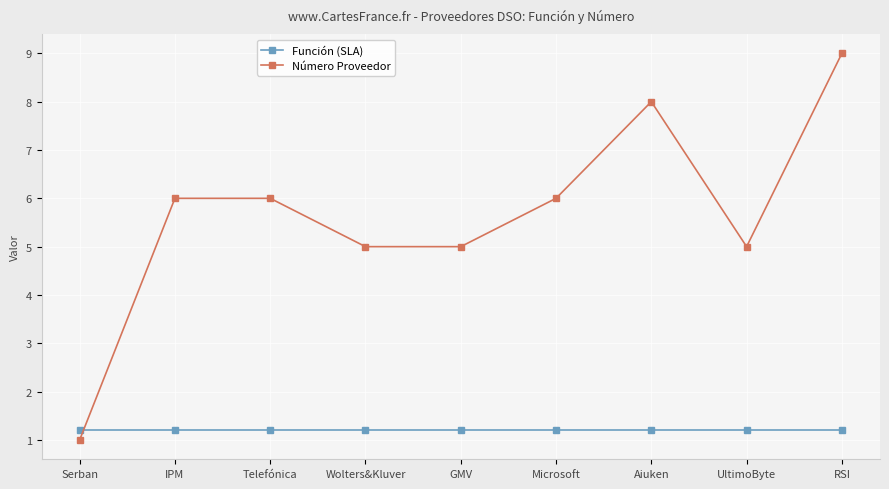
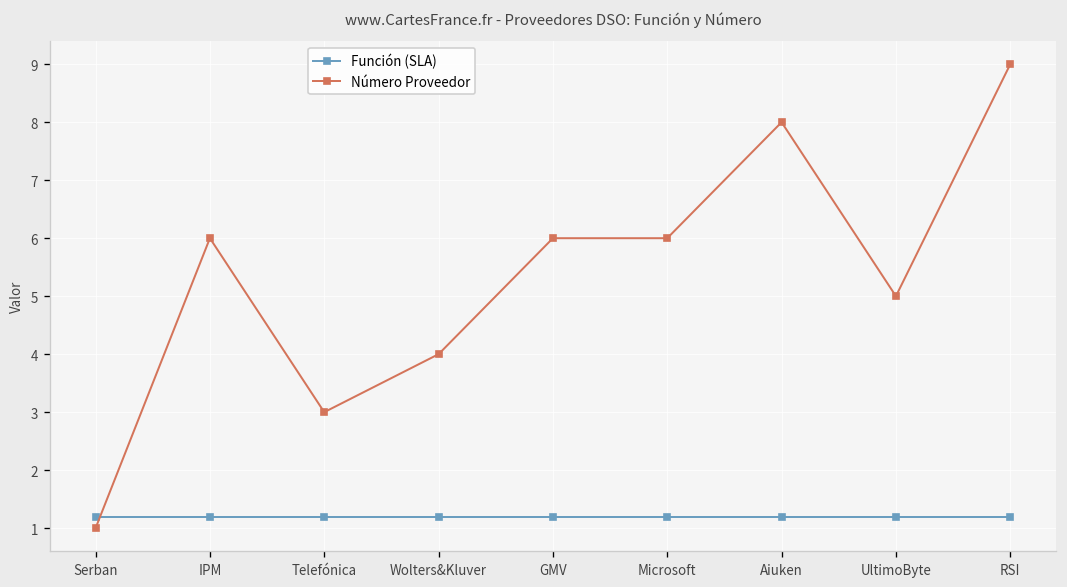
Número Proveedor, Telefónica: 6 -> 3
Número Proveedor, Wolters&Kluver: 5 -> 4
Número Proveedor, GMV: 5 -> 6
